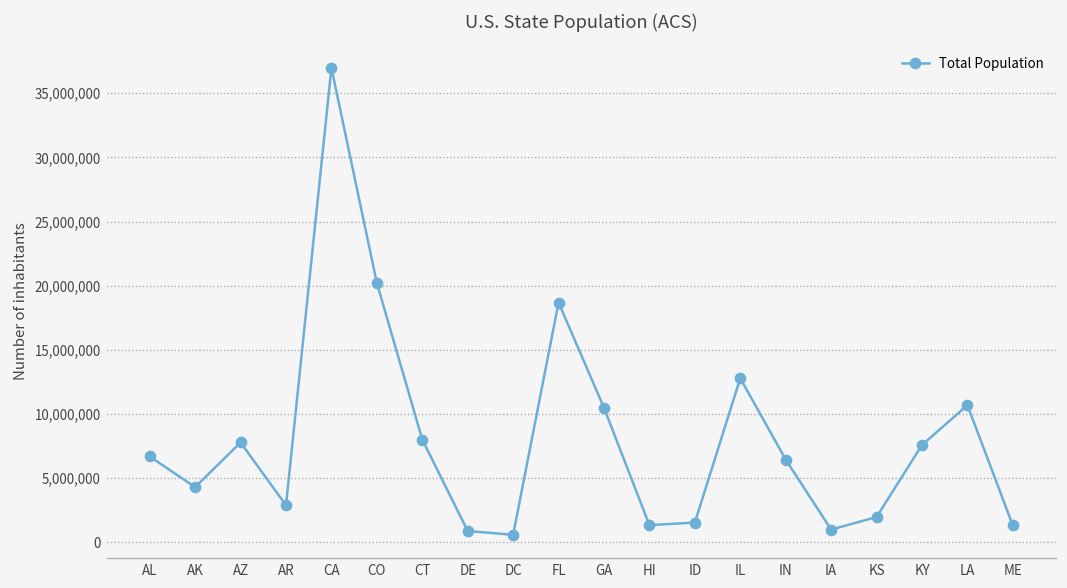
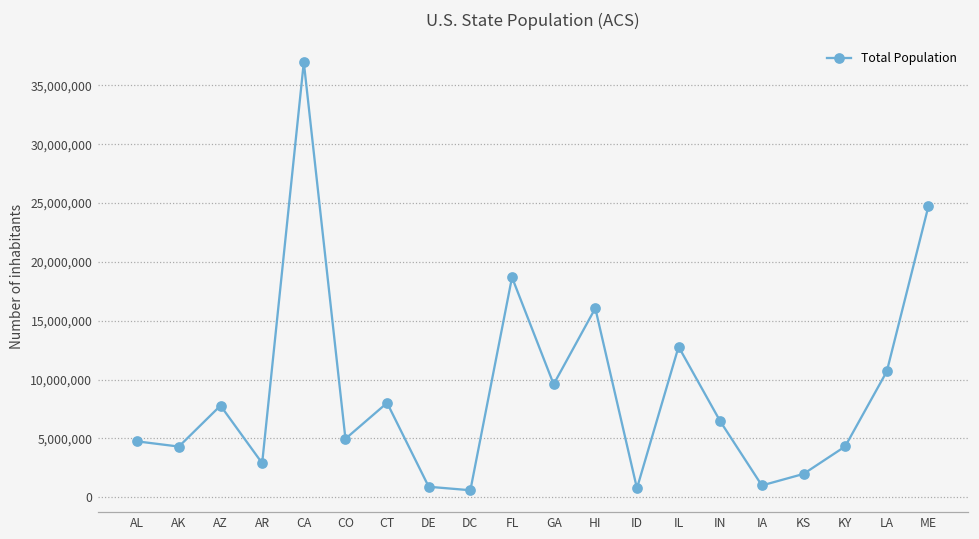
AL: 6,700,000 -> 4,700,000
CO: 20,200,000 -> 5,000,000
GA: 10,500,000 -> 9,600,000
HI: 1,300,000 -> 16,100,000
ID: 1,500,000 -> 800,000
KY: 7,600,000 -> 4,300,000
ME: 1,300,000 -> 24,700,000
